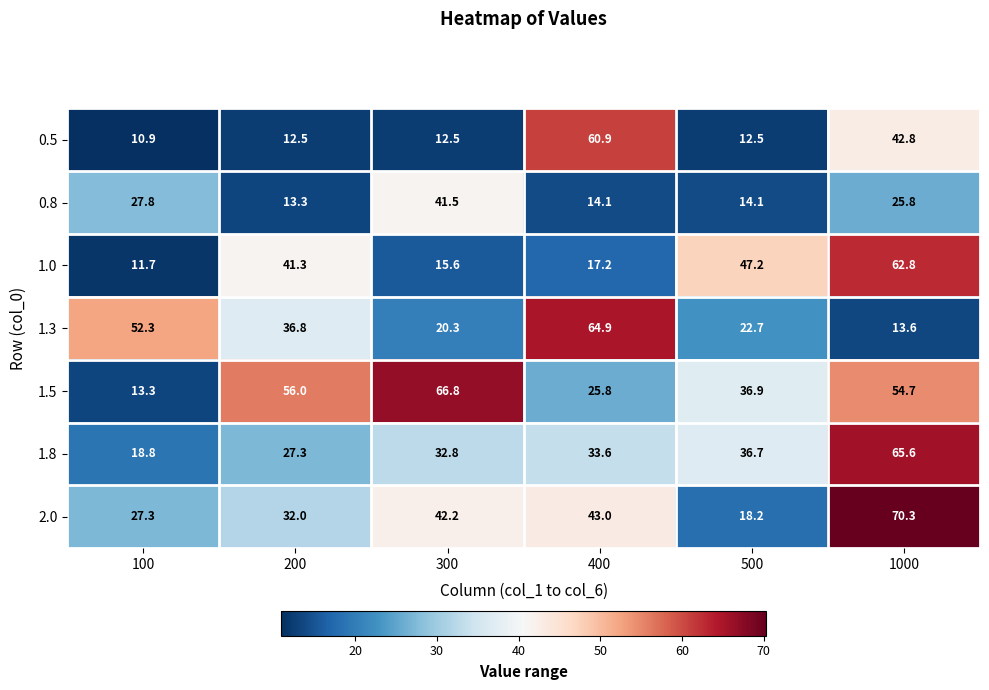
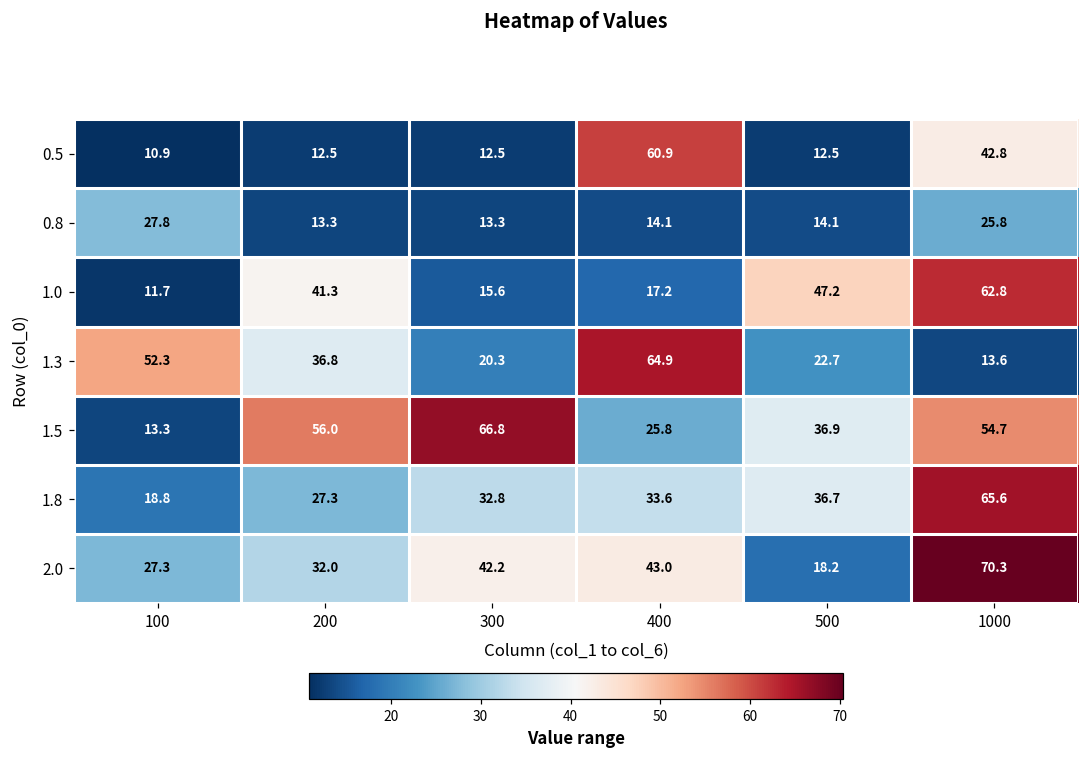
0.8, 300: 41.5 -> 13.3
